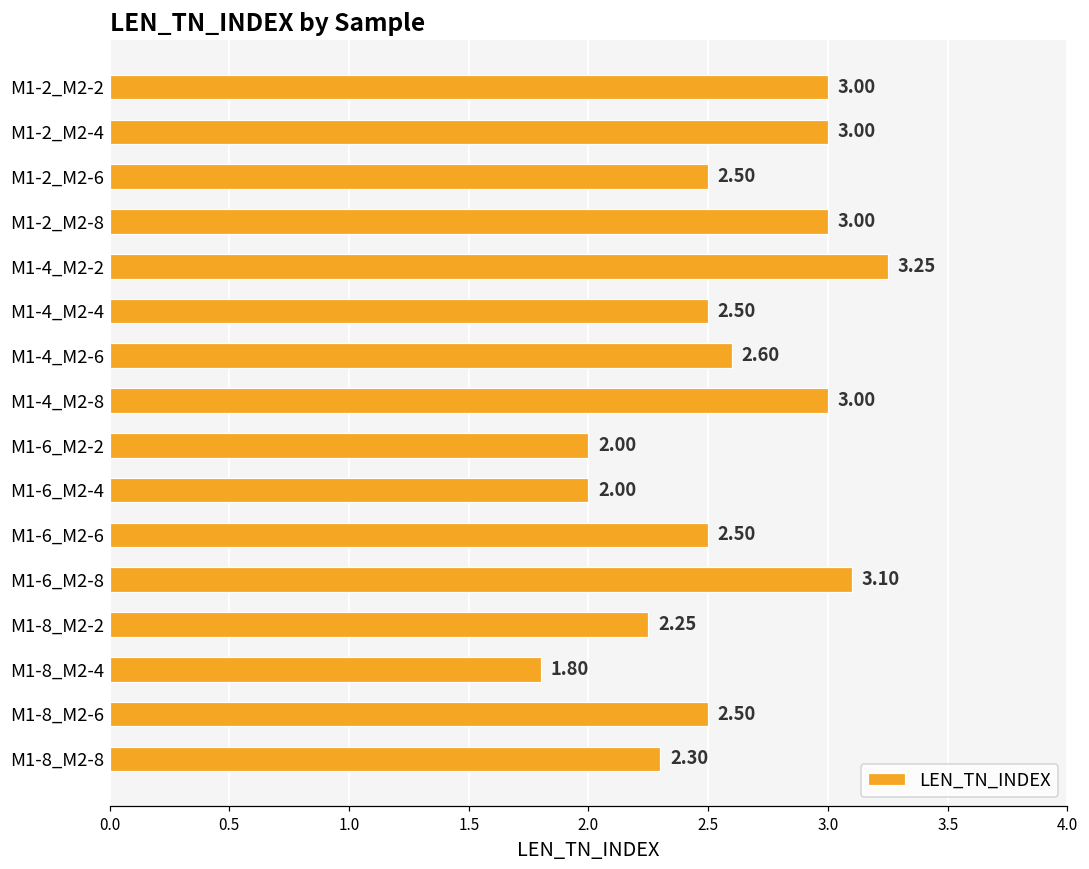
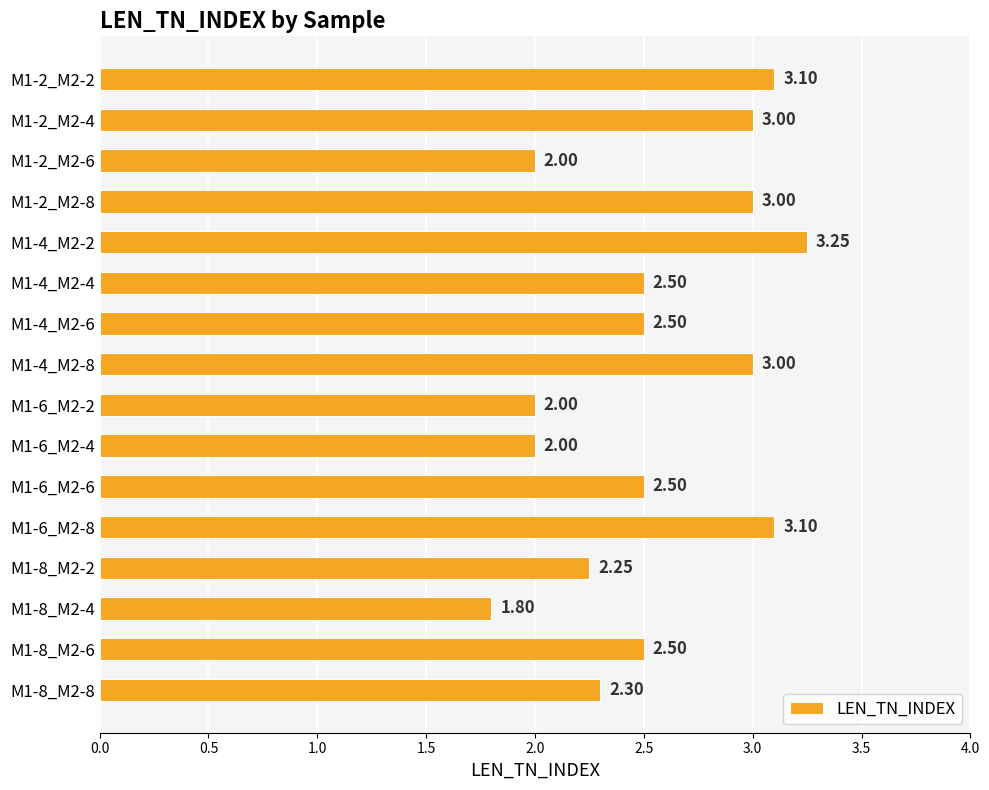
M1-2_M2-2: 3.00 -> 3.10
M1-2_M2-6: 2.50 -> 2.00
M1-4_M2-6: 2.60 -> 2.50
